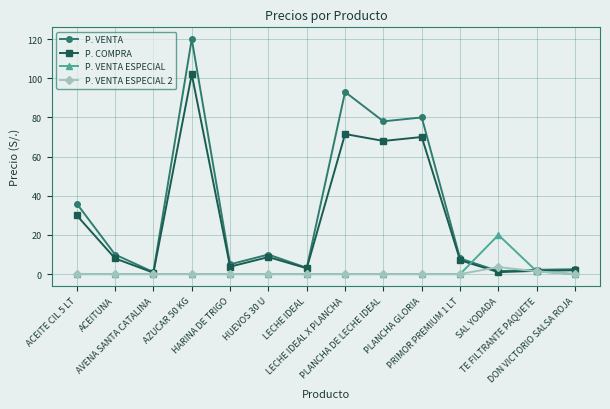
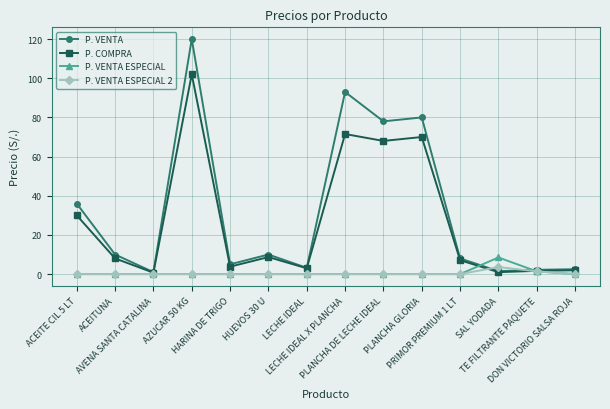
P. VENTA ESPECIAL, SAL YODADA: 20 -> 9
